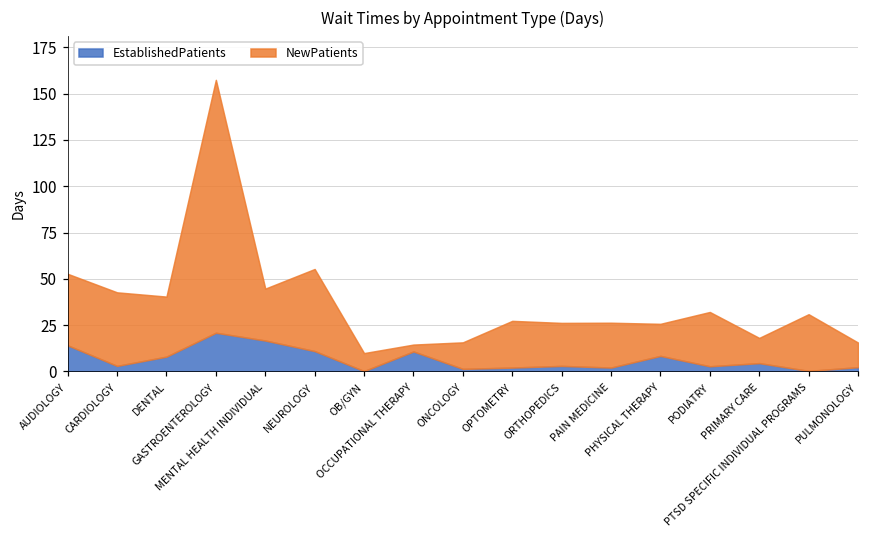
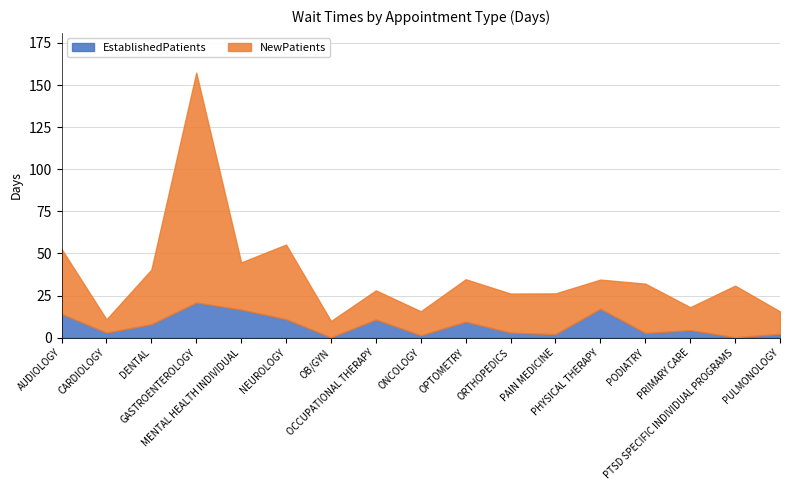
NewPatients, CARDIOLOGY: 40 -> 8
NewPatients, OCCUPATIONAL THERAPY: 4 -> 17
EstablishedPatients, OPTOMETRY: 2 -> 10
EstablishedPatients, PHYSICAL THERAPY: 8 -> 17
